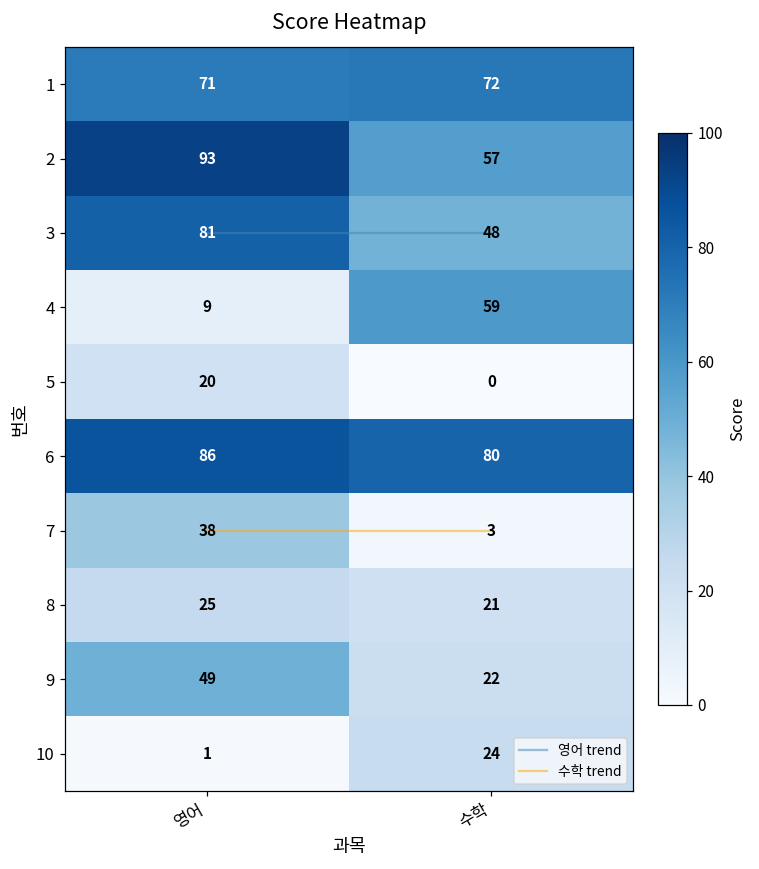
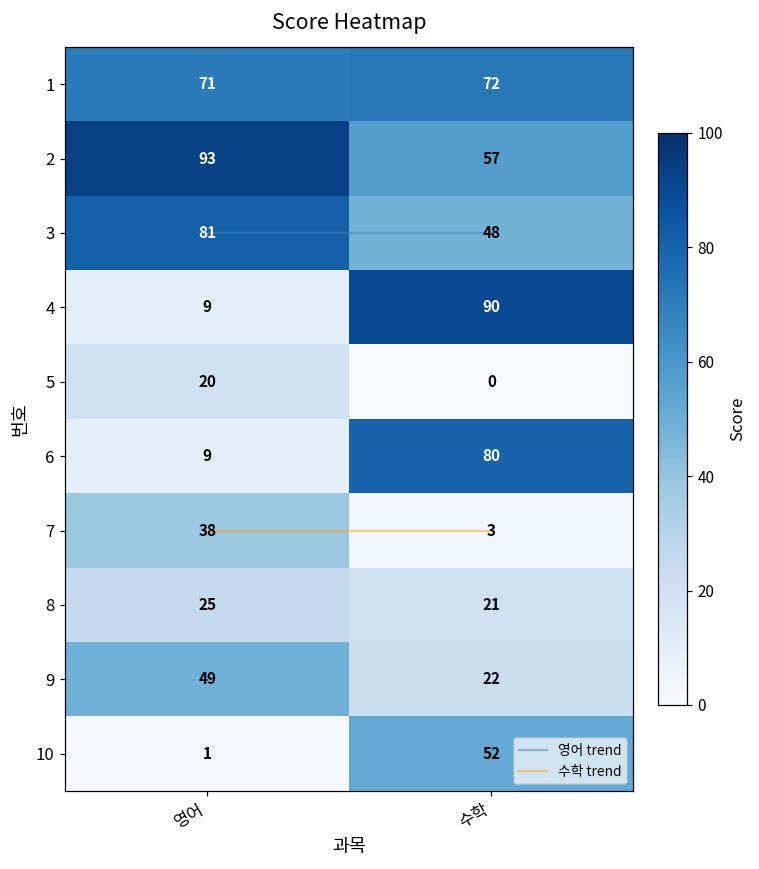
4, 수학: 59 -> 90
6, 영어: 86 -> 9
10, 수학: 24 -> 52
